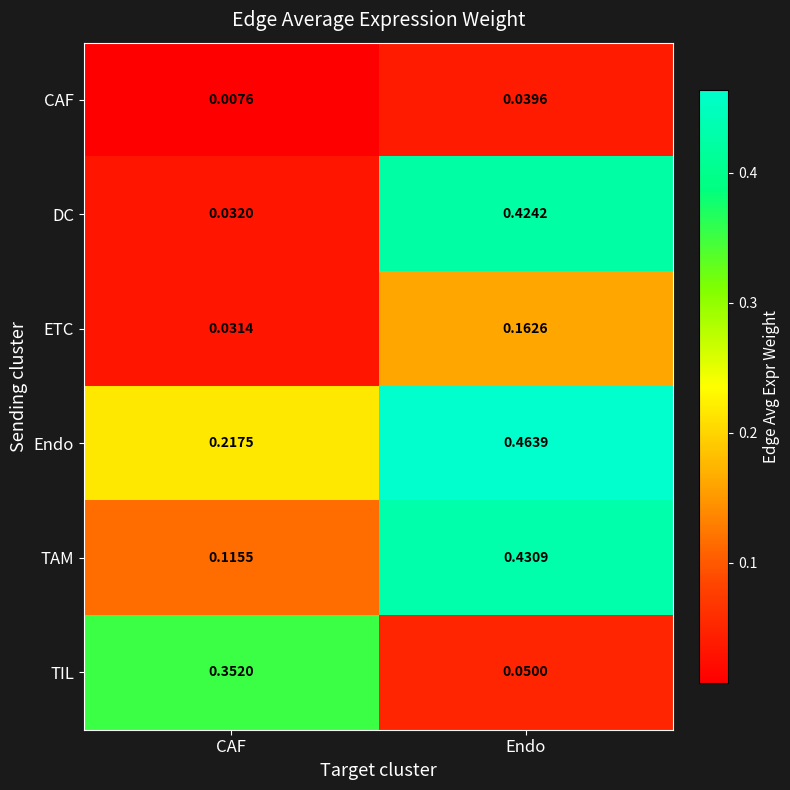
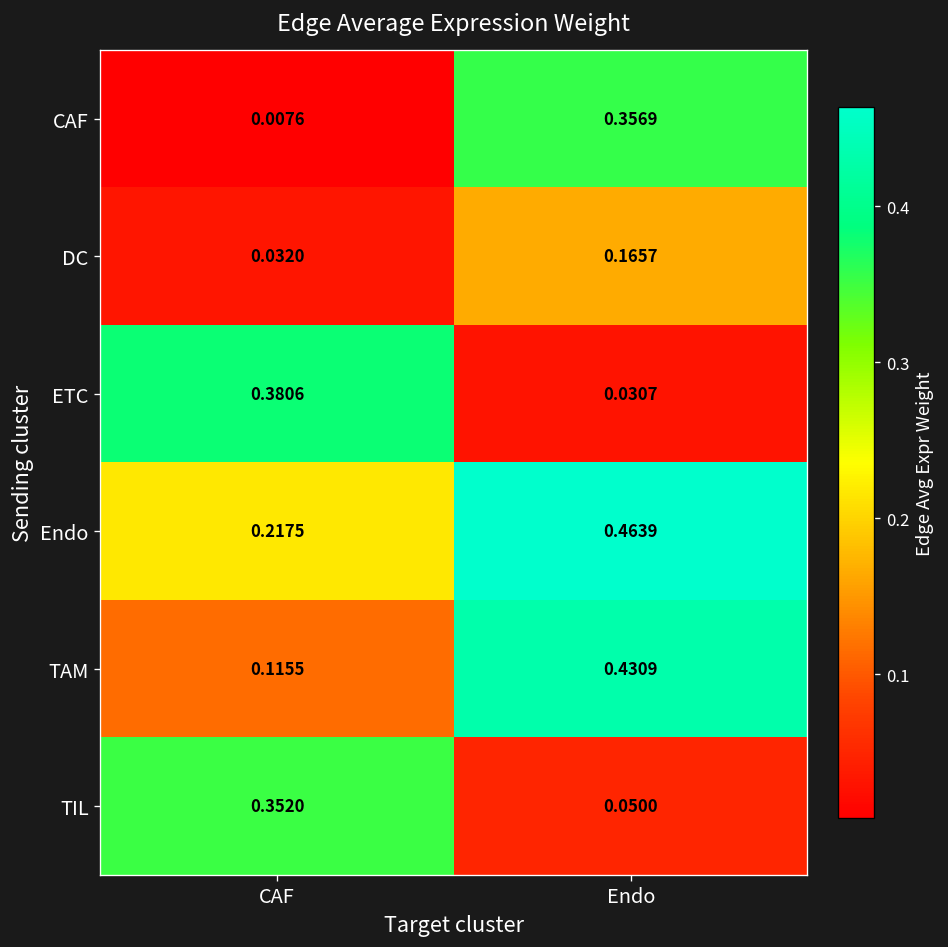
CAF, Endo: 0.0396 -> 0.3569
DC, Endo: 0.4242 -> 0.1657
ETC, CAF: 0.0314 -> 0.3806
ETC, Endo: 0.1626 -> 0.0307
